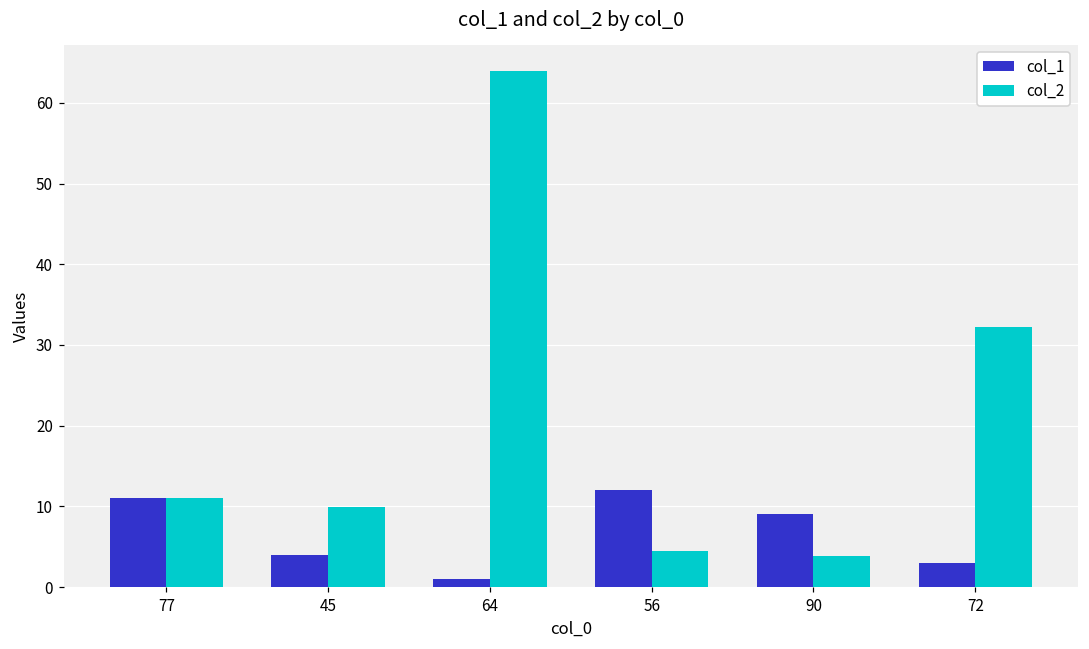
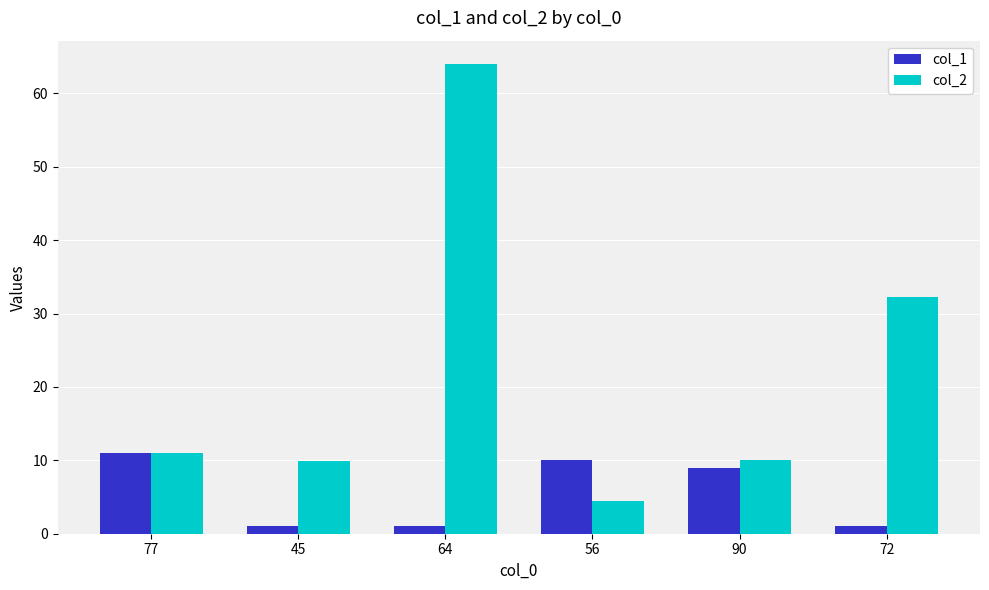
col_1, 45: 4 -> 1
col_1, 56: 12 -> 10
col_2, 90: 4 -> 10
col_1, 72: 3 -> 1
